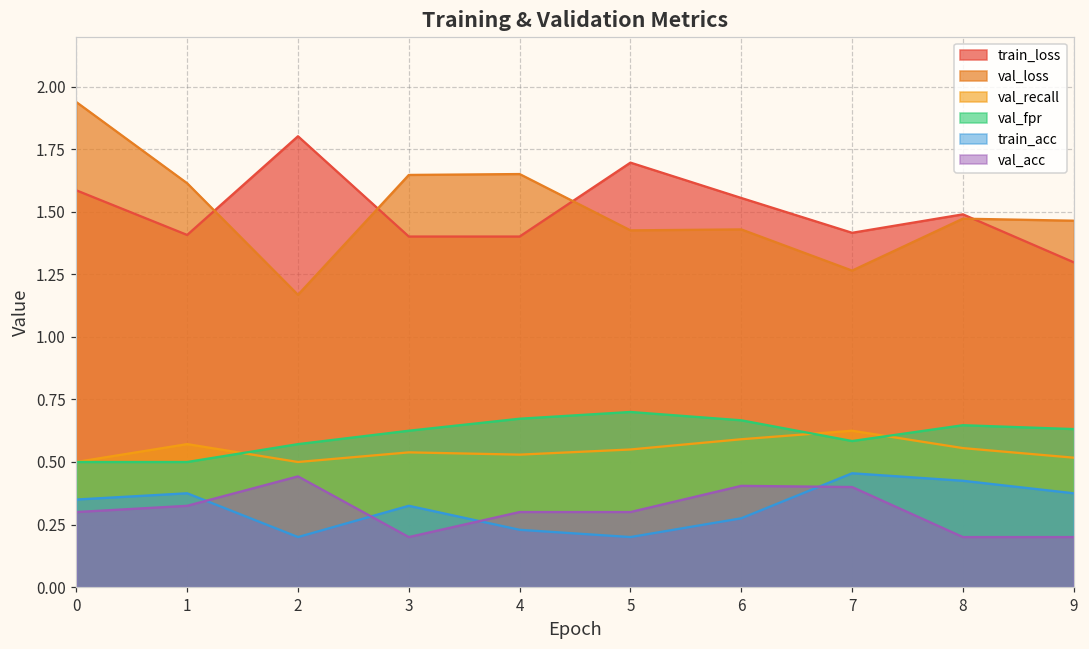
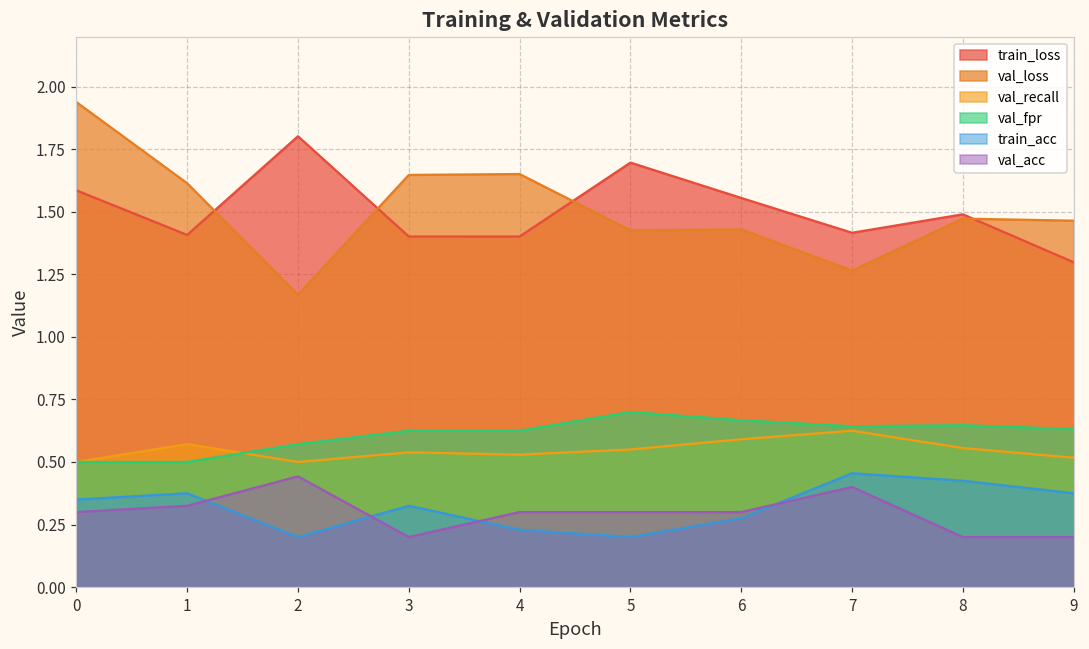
val_fpr, 4: 0.67 -> 0.63
val_acc, 6: 0.40 -> 0.30
val_fpr, 7: 0.58 -> 0.64
